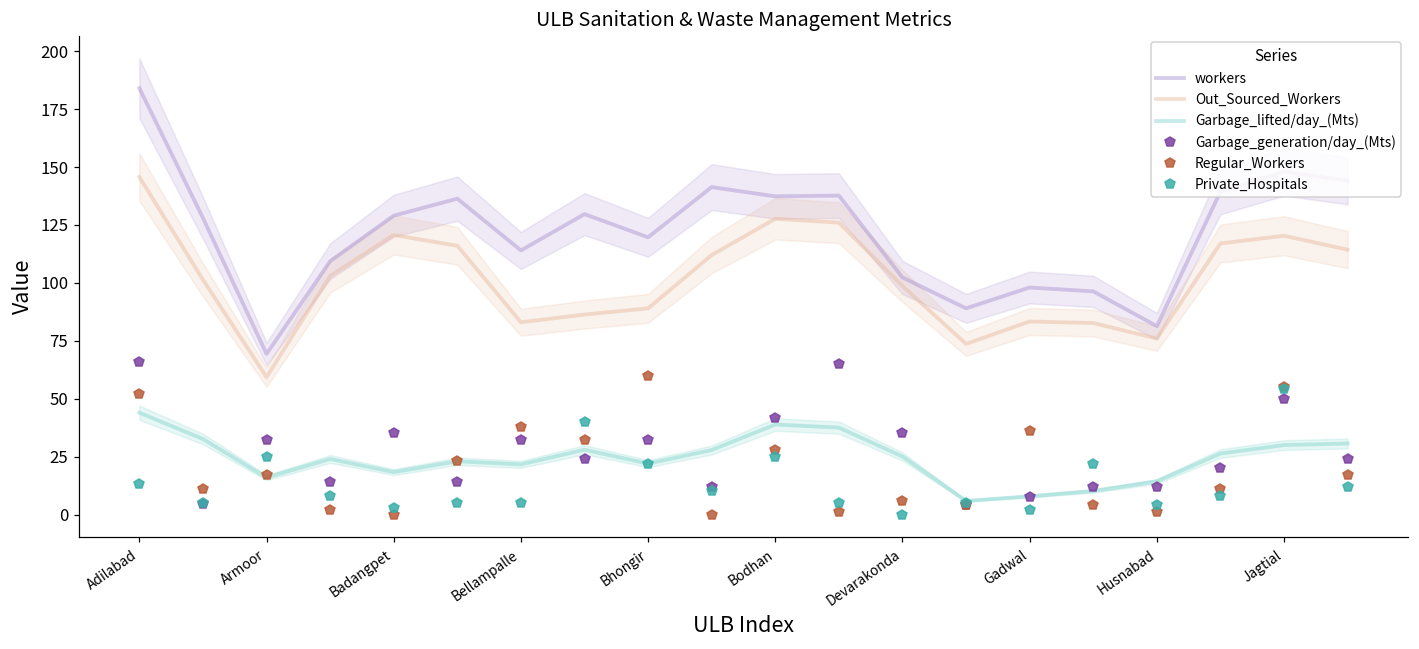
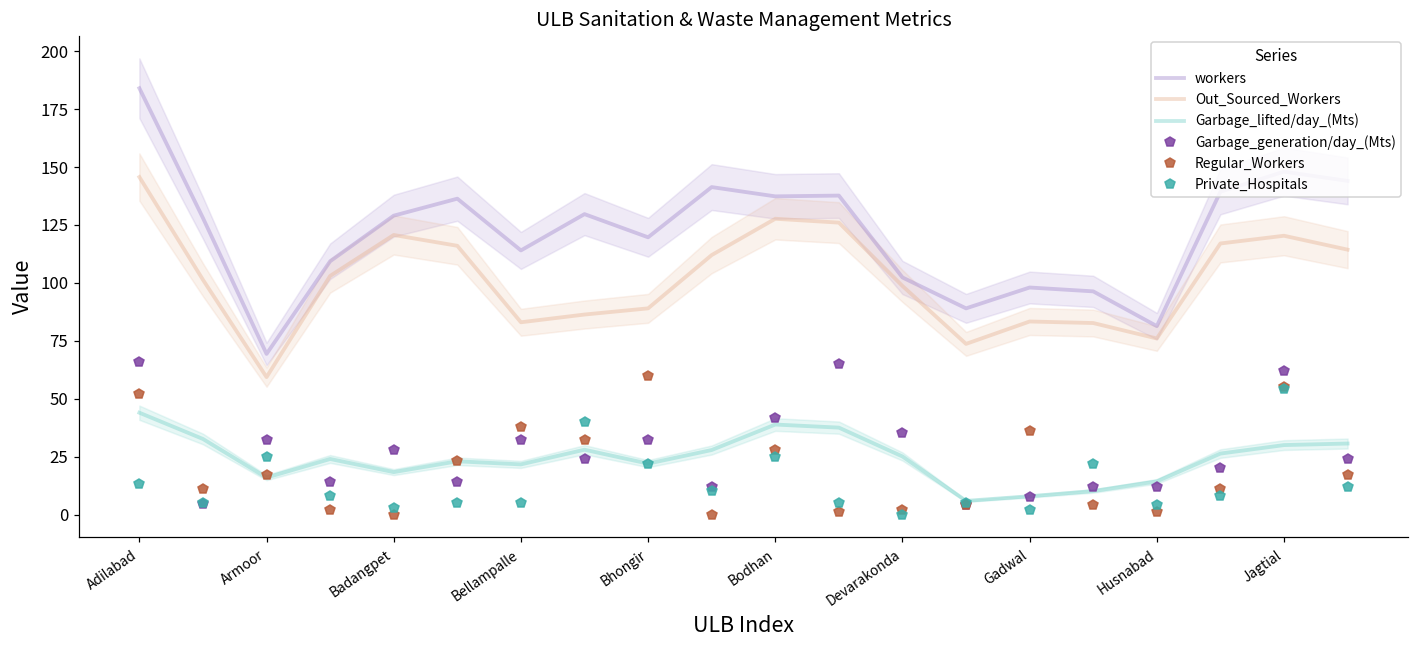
Garbage_generation/day_(Mts), Badangpet: 35 -> 28
Regular_Workers, Devarakonda: 6 -> 2
Garbage_generation/day_(Mts), Jagtial: 50 -> 62
